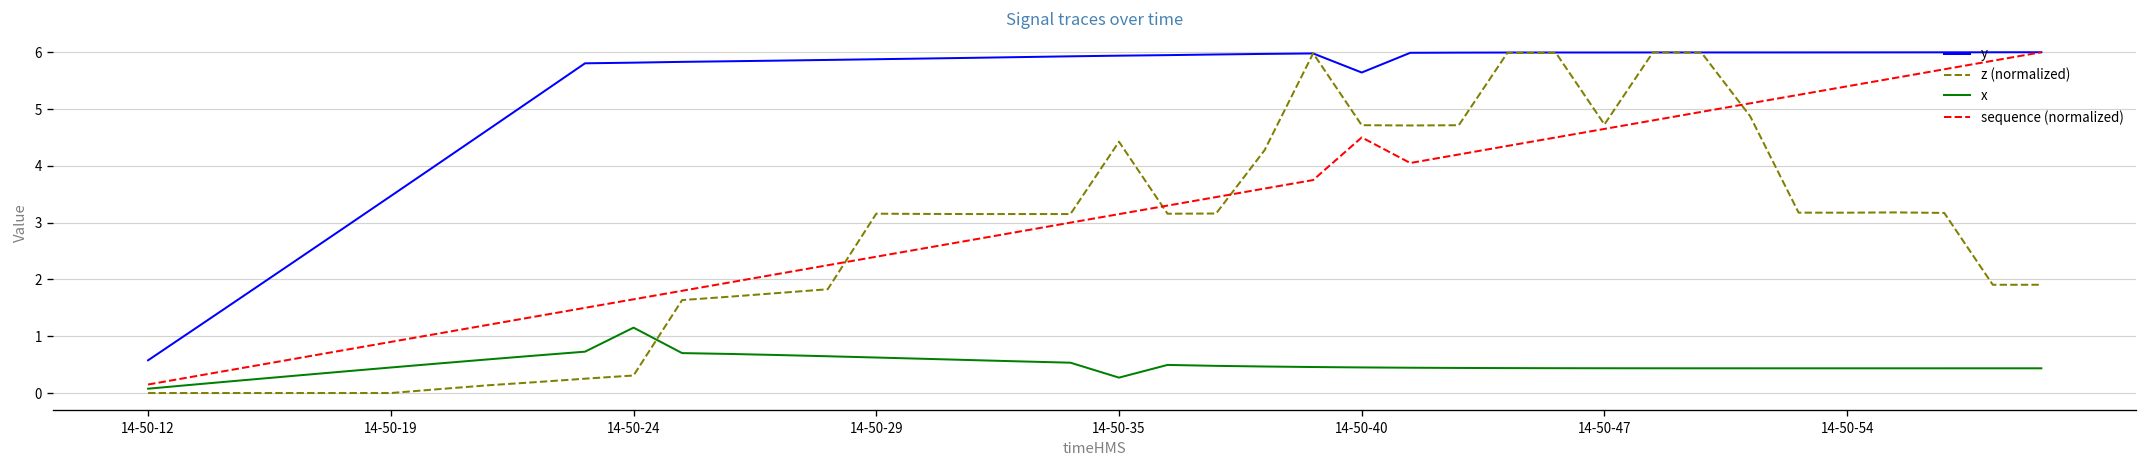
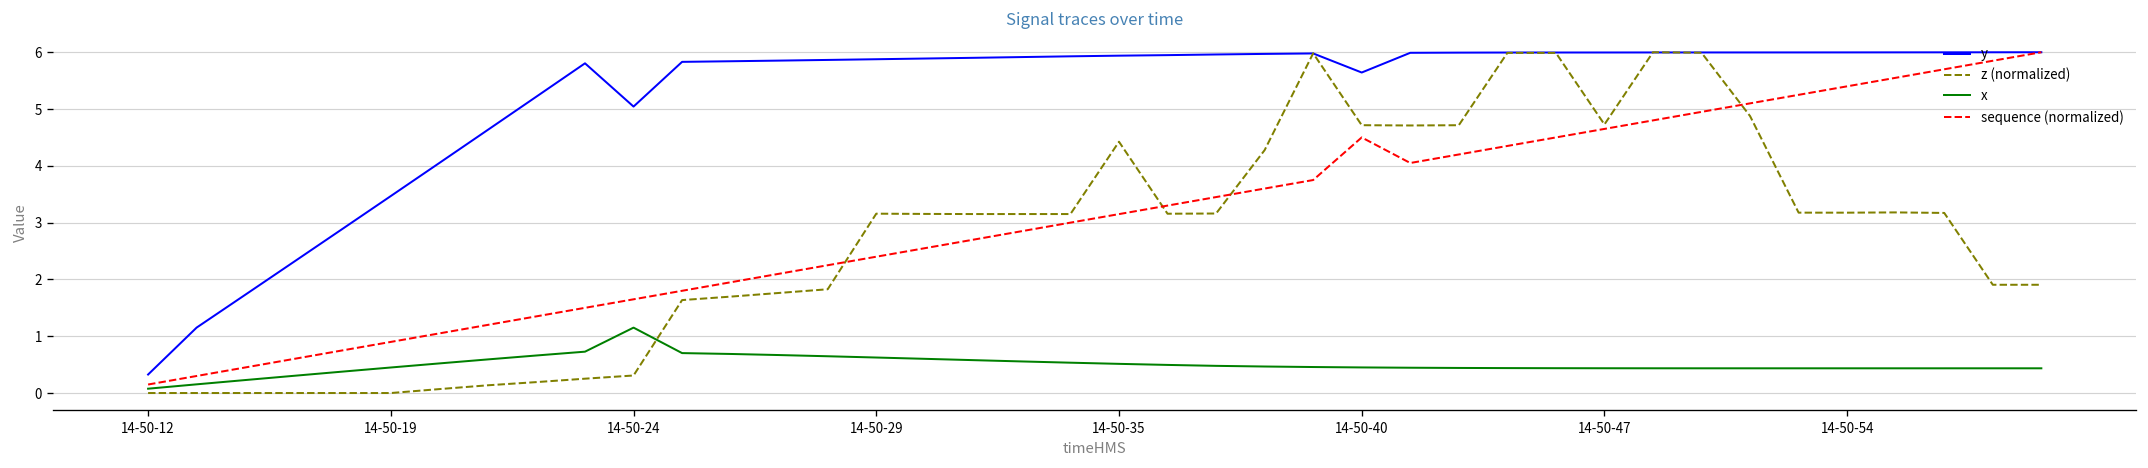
y, 14-50-12: 0.6 -> 0.3
y, 14-50-24: 5.8 -> 5.0
x, 14-50-35: 0.3 -> 0.5
